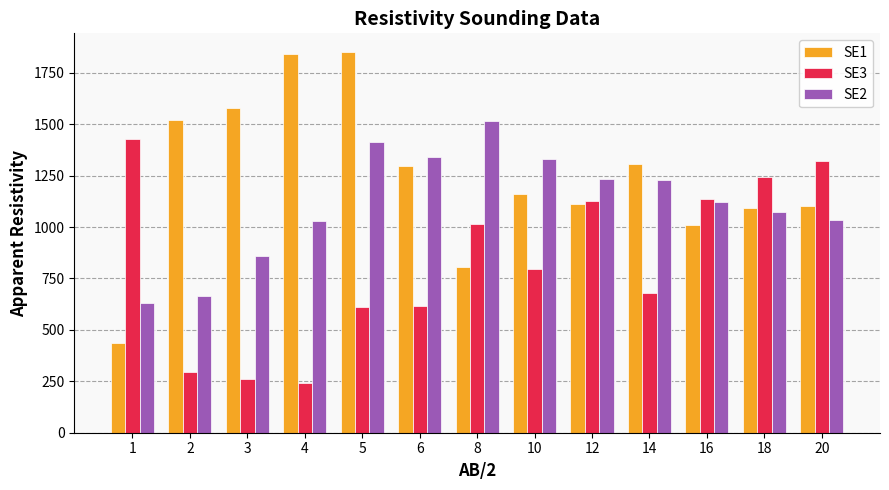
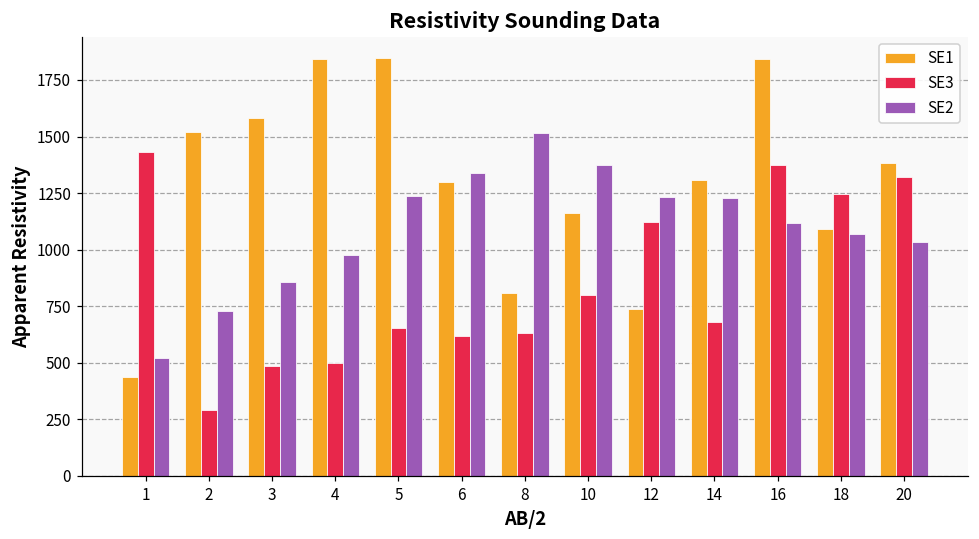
SE2, 1: 630 -> 520
SE2, 2: 660 -> 730
SE3, 3: 260 -> 490
SE3, 4: 240 -> 500
SE2, 4: 1030 -> 980
SE3, 5: 610 -> 650
SE2, 5: 1410 -> 1240
SE3, 8: 1010 -> 630
SE2, 10: 1330 -> 1370
SE1, 12: 1110 -> 740
SE1, 16: 1010 -> 1840
SE3, 16: 1140 -> 1370
SE1, 20: 1100 -> 1380
